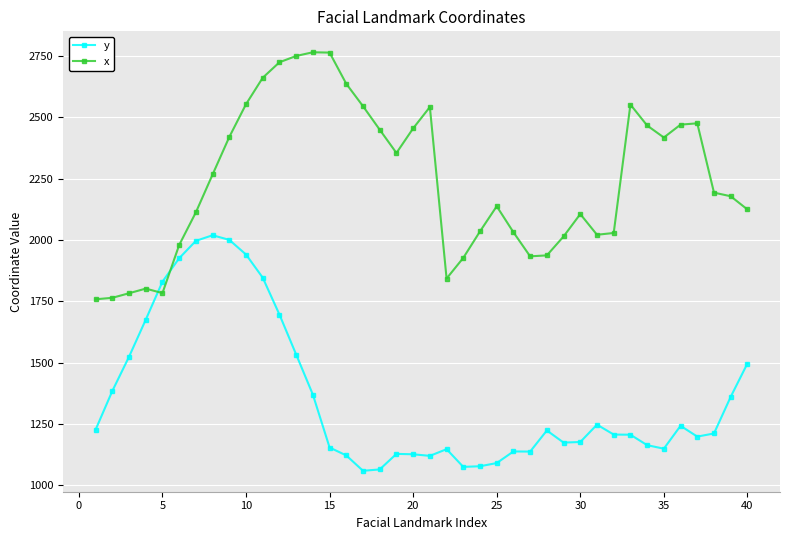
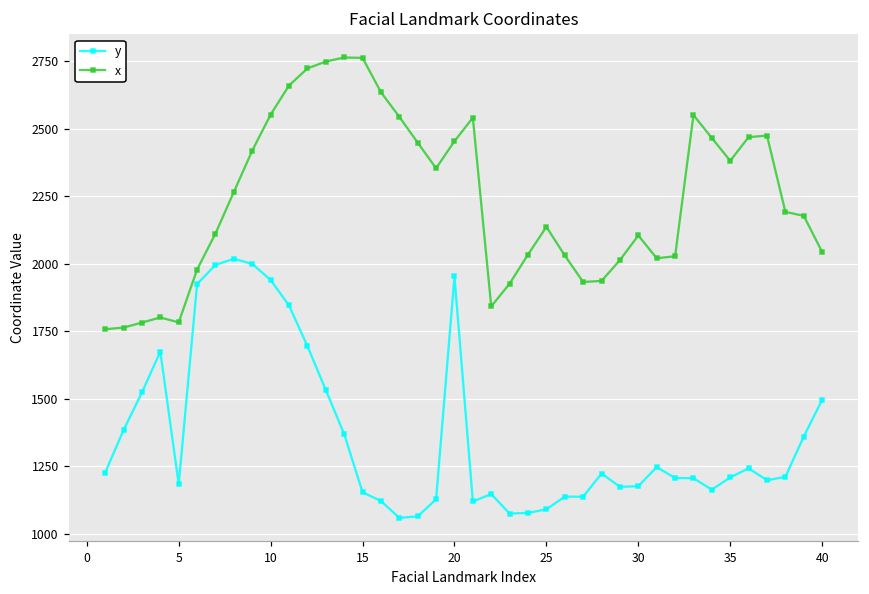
y, 5: 1830 -> 1180
y, 20: 1130 -> 1950
y, 35: 1150 -> 1210
x, 35: 2420 -> 2380
x, 40: 2120 -> 2040
